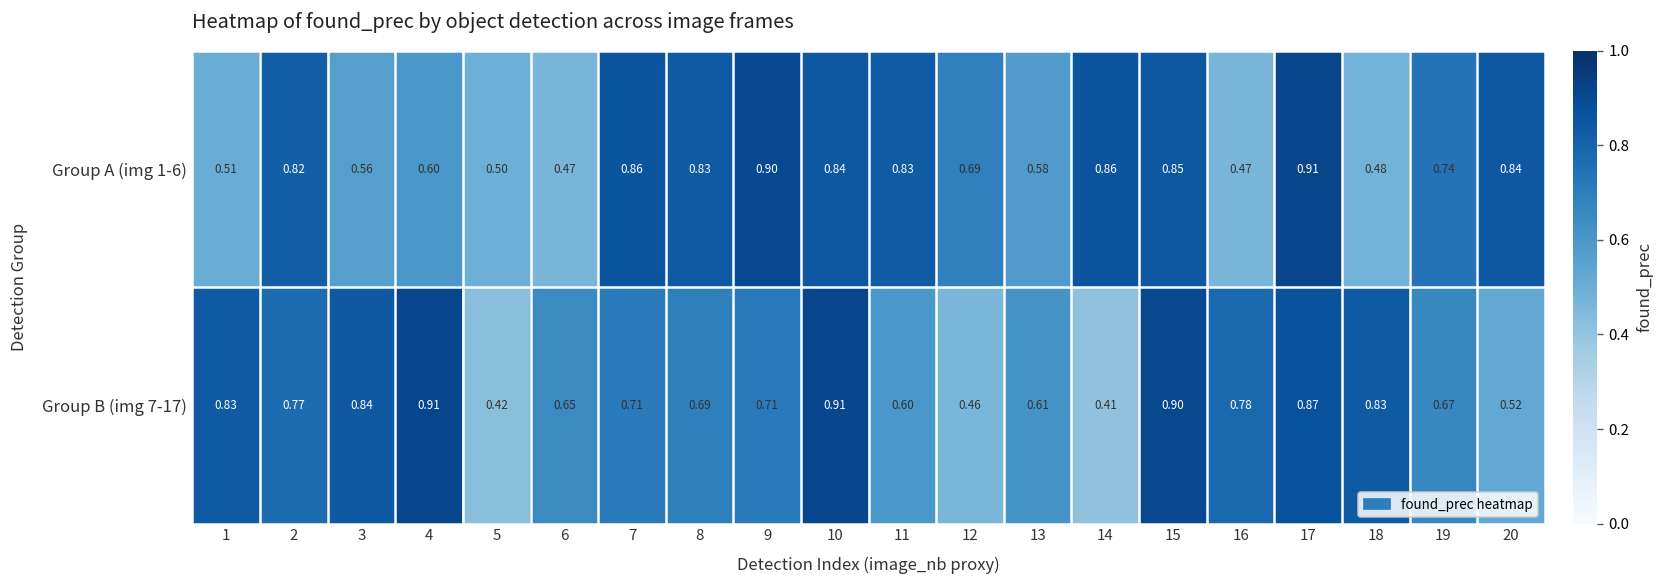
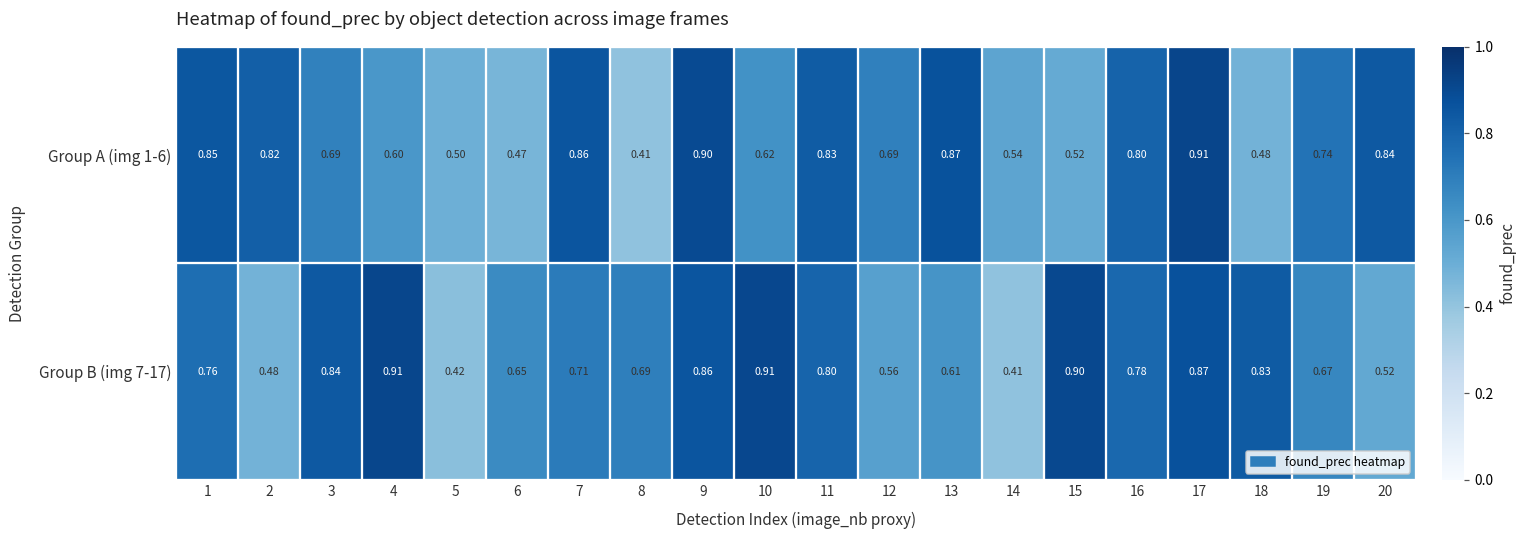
Group A (img 1-6), 1: 0.51 -> 0.85
Group A (img 1-6), 3: 0.56 -> 0.69
Group A (img 1-6), 8: 0.83 -> 0.41
Group A (img 1-6), 10: 0.84 -> 0.62
Group A (img 1-6), 13: 0.58 -> 0.87
Group A (img 1-6), 14: 0.86 -> 0.54
Group A (img 1-6), 15: 0.85 -> 0.52
Group A (img 1-6), 16: 0.47 -> 0.80
Group B (img 7-17), 1: 0.83 -> 0.76
Group B (img 7-17), 2: 0.77 -> 0.48
Group B (img 7-17), 9: 0.71 -> 0.86
Group B (img 7-17), 11: 0.60 -> 0.80
Group B (img 7-17), 12: 0.46 -> 0.56
